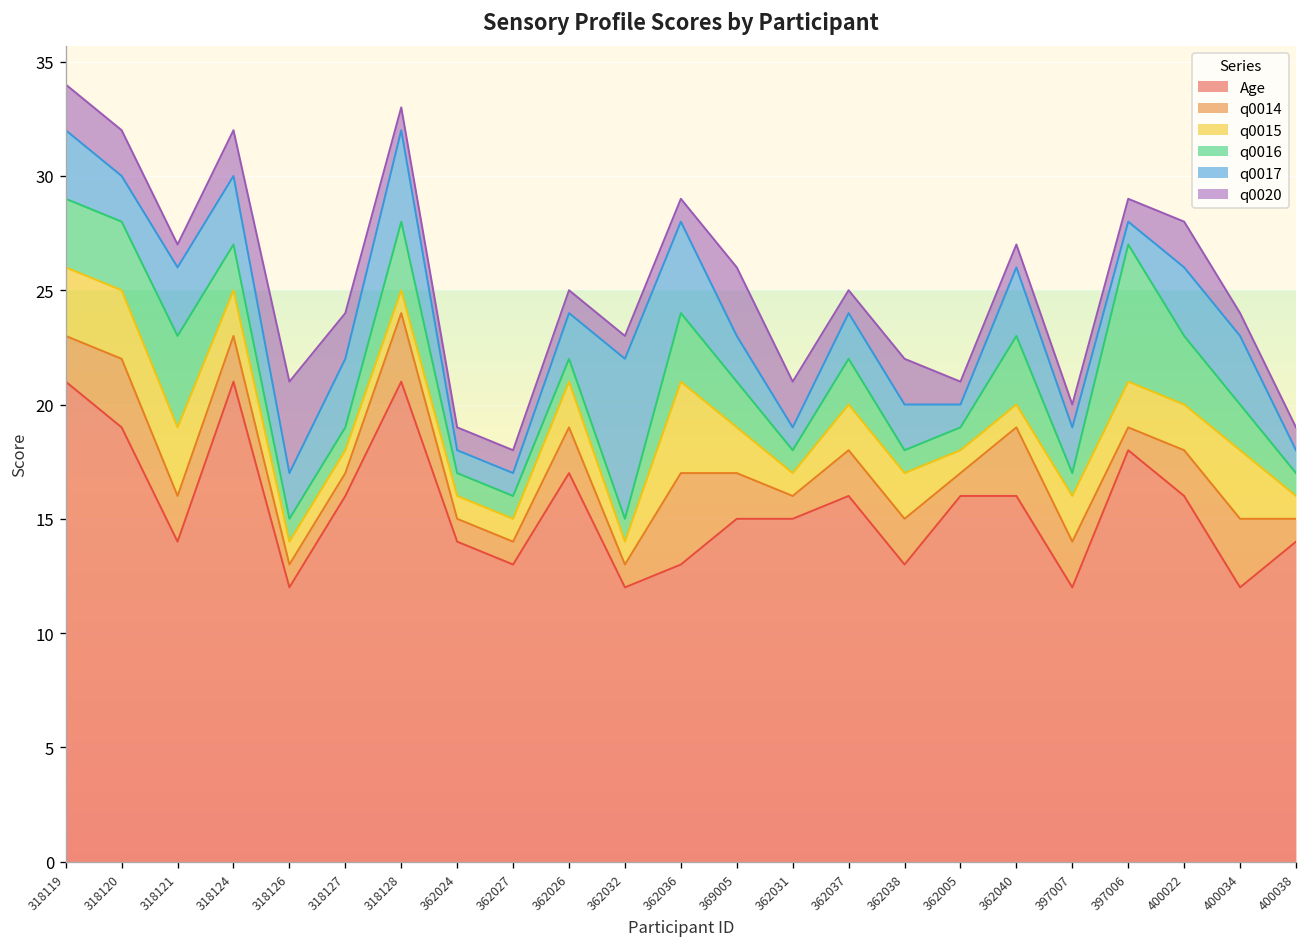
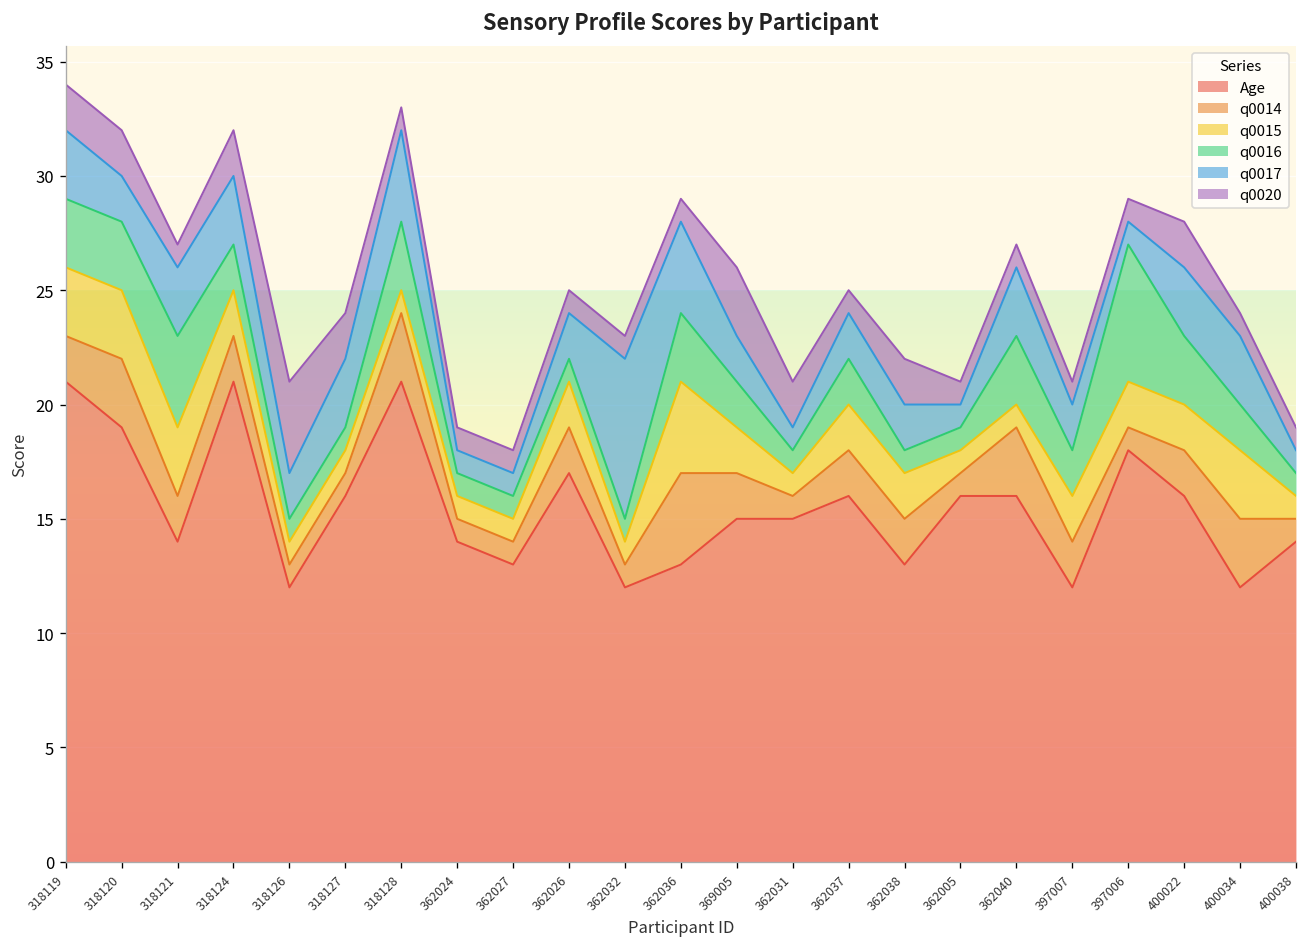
q0016, 397007: 1 -> 2
